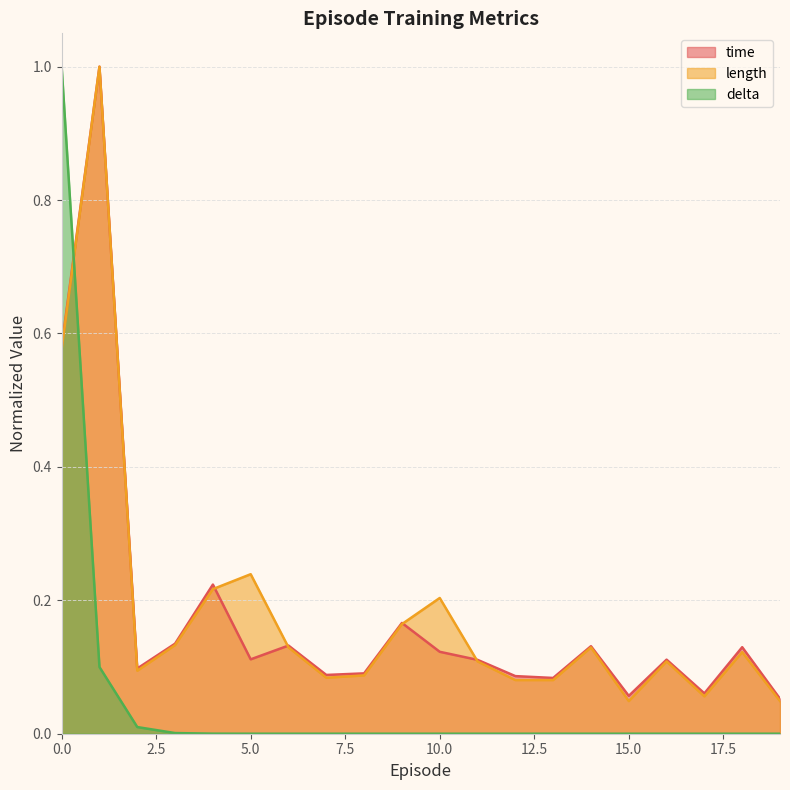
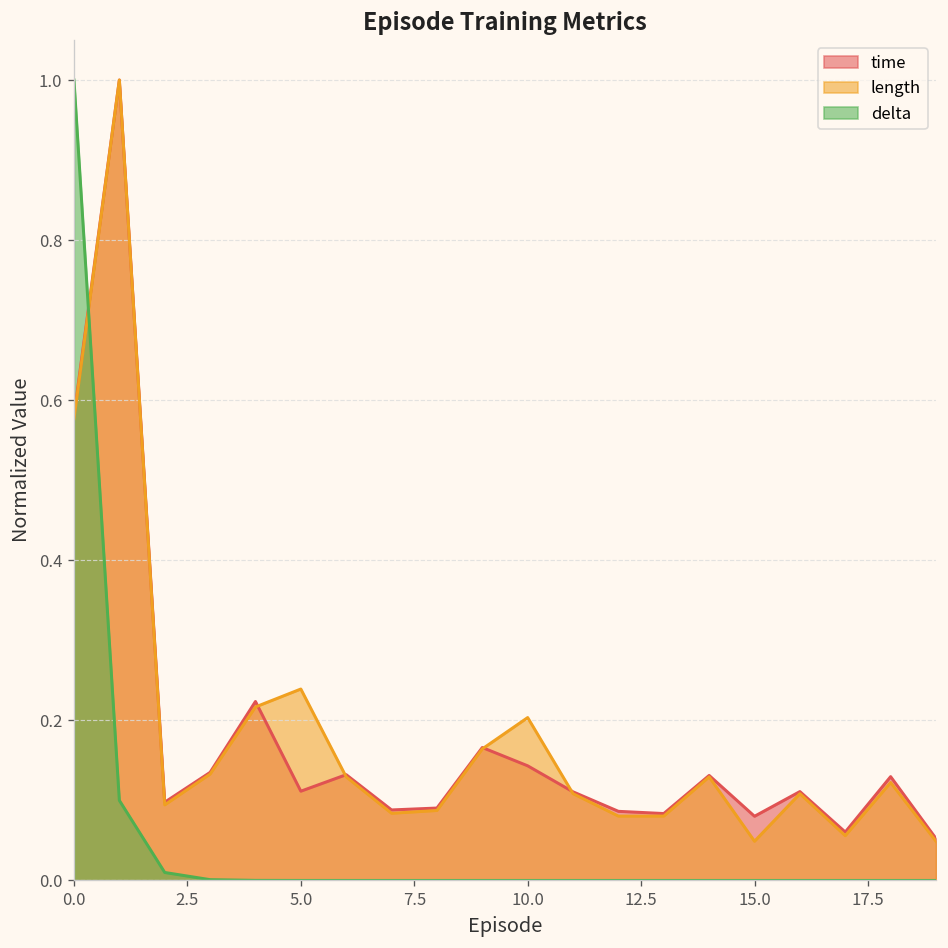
time, 10.0: 0.12 -> 0.14
time, 15.0: 0.06 -> 0.08
